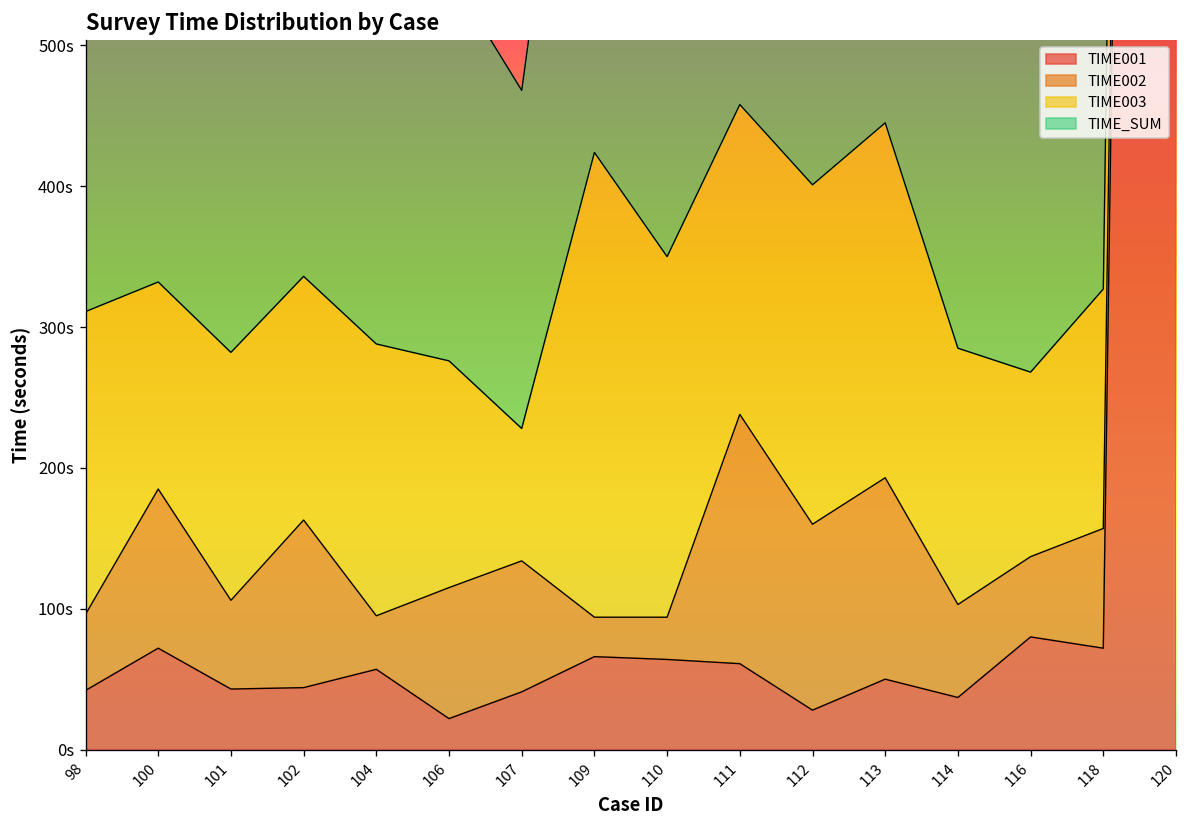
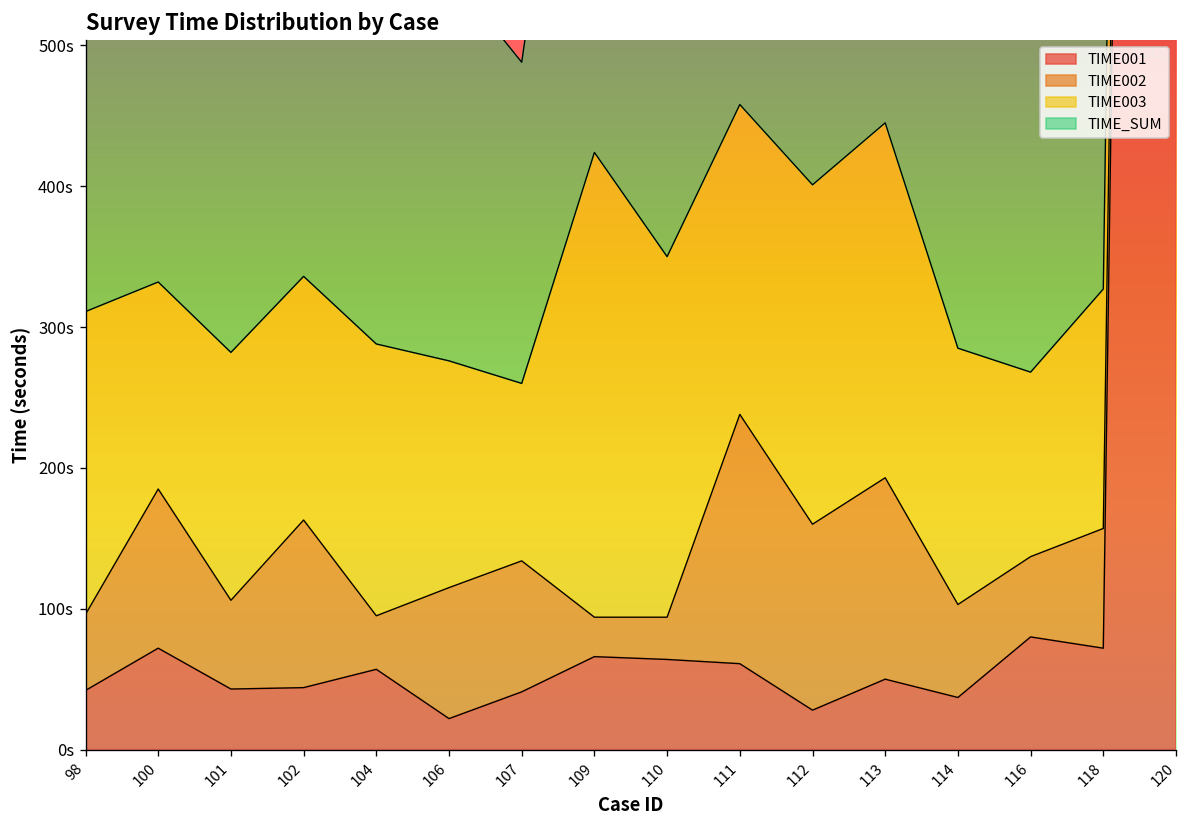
TIME003, 107: 94s -> 126s
TIME_SUM, 107: 240s -> 228s
